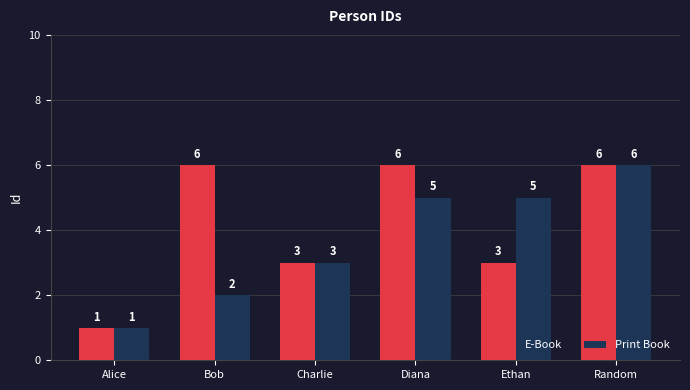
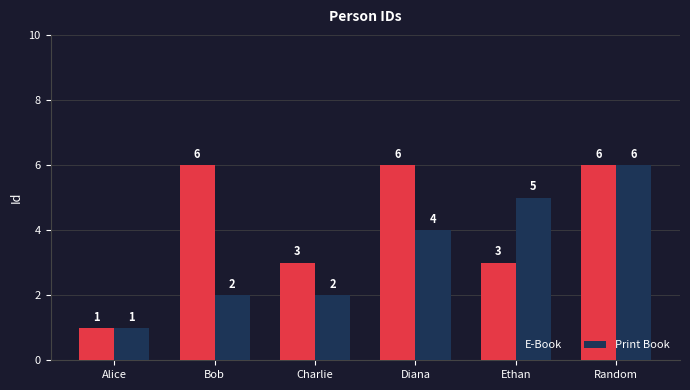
Print Book, Charlie: 3 -> 2
Print Book, Diana: 5 -> 4
